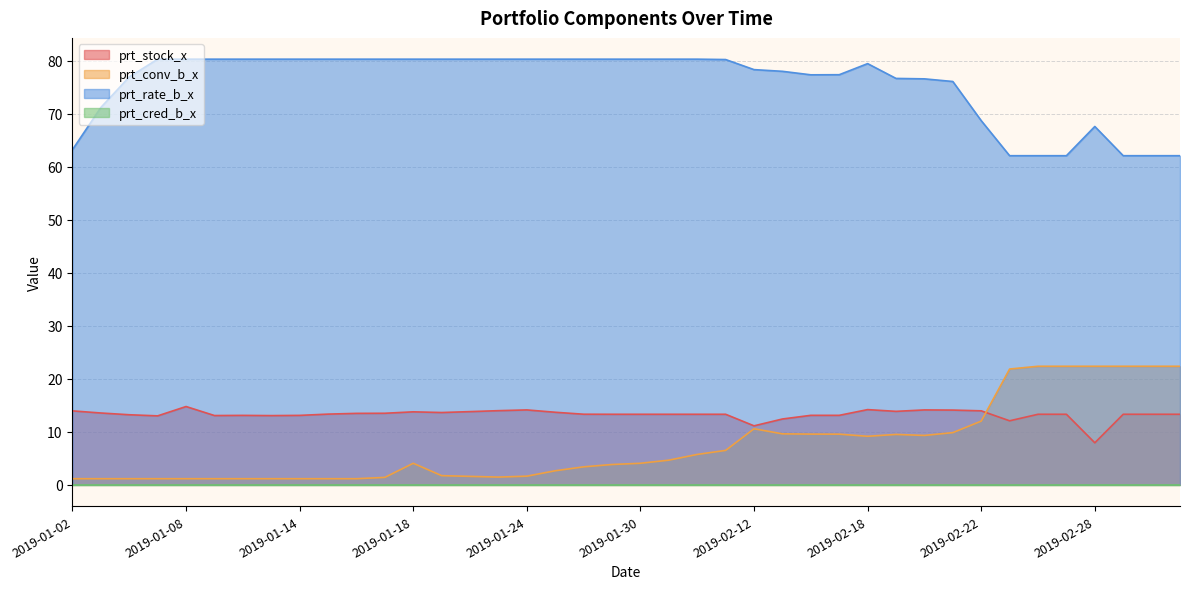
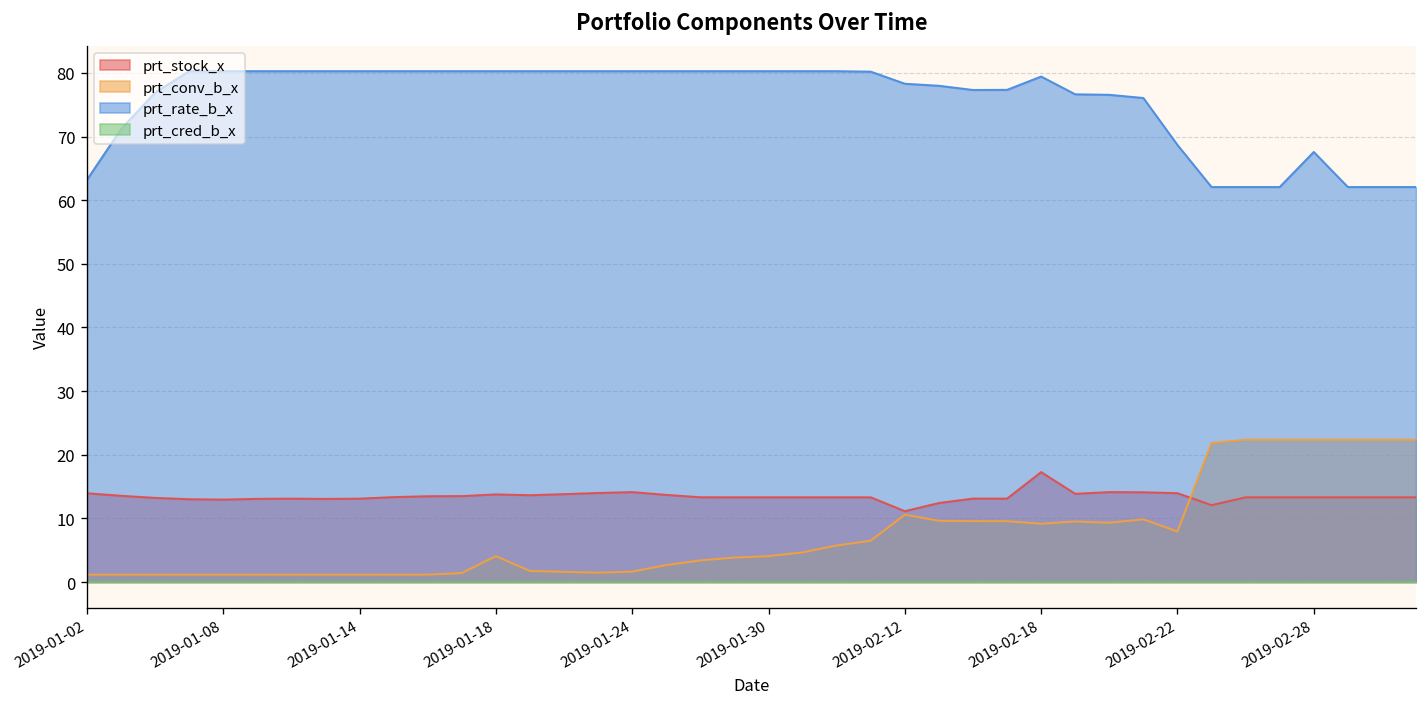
prt_stock_x, 2019-01-08: 15 -> 13
prt_stock_x, 2019-02-18: 14 -> 17
prt_conv_b_x, 2019-02-22: 12 -> 8
prt_stock_x, 2019-02-28: 8 -> 13
